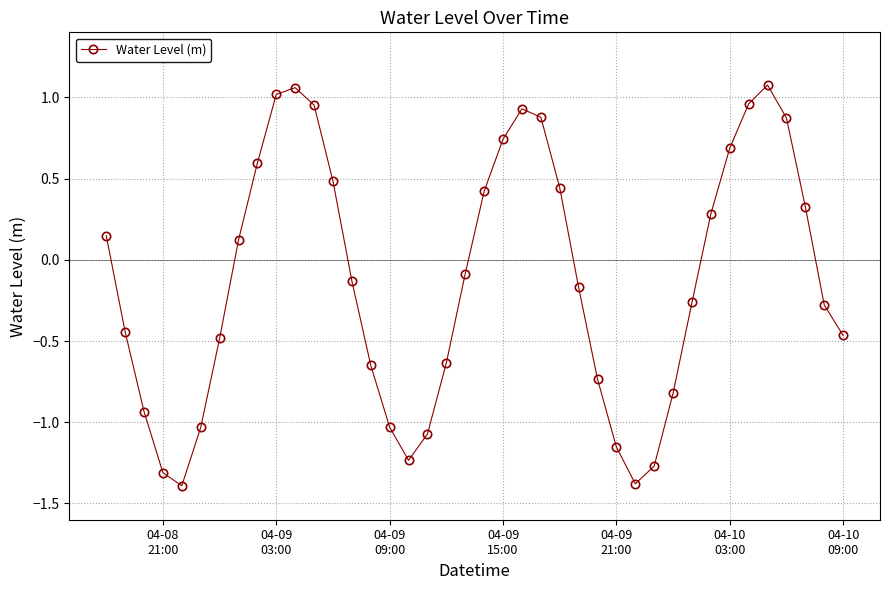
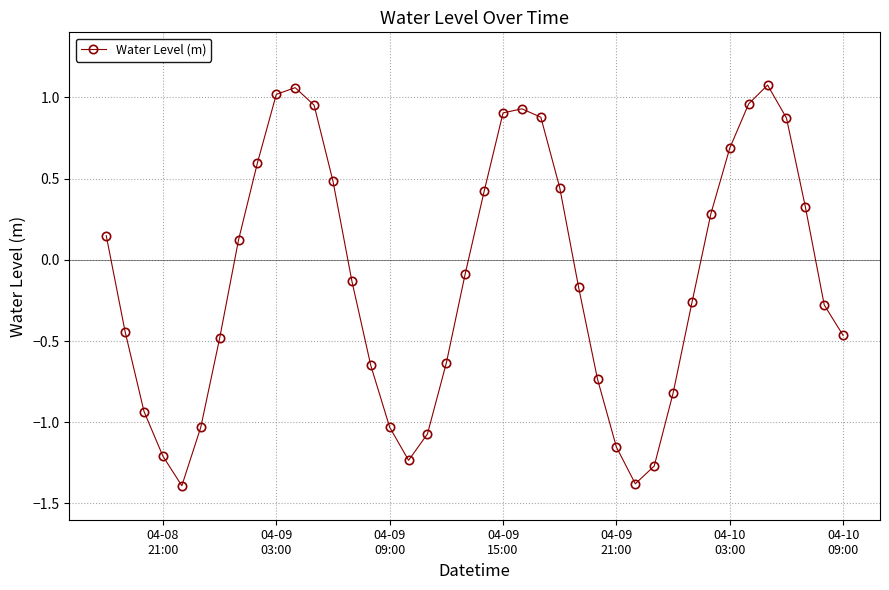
04-08 21:00: -1.31 -> -1.21
04-09 15:00: 0.74 -> 0.90
